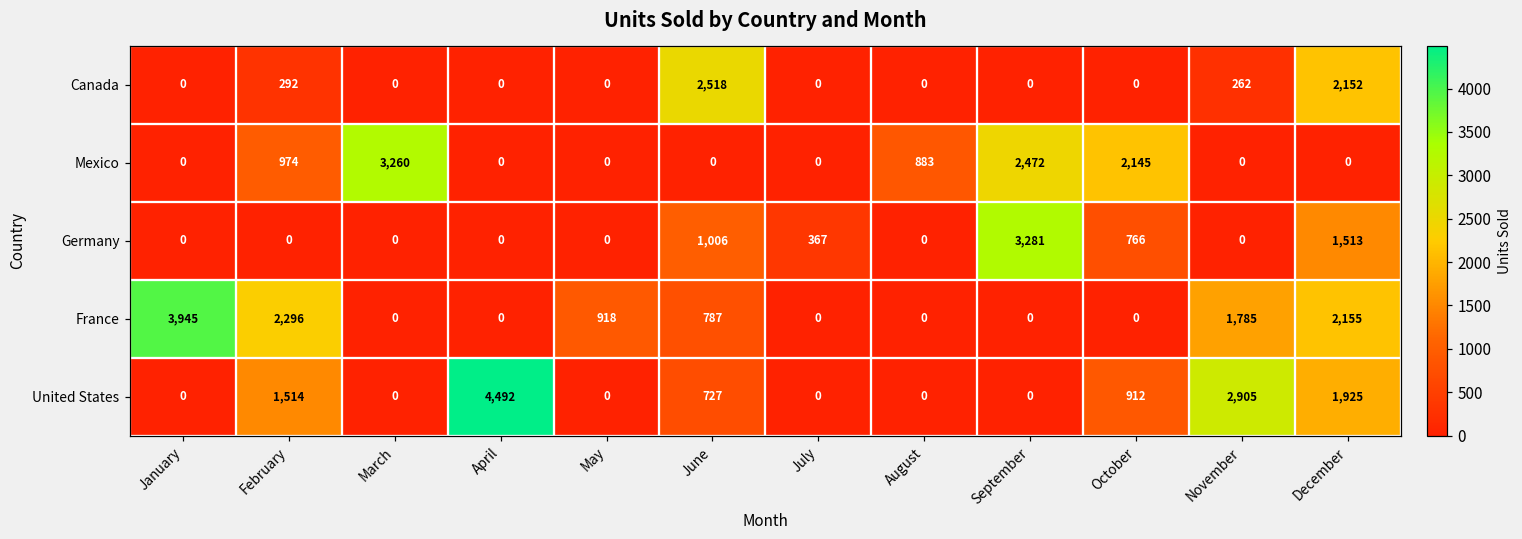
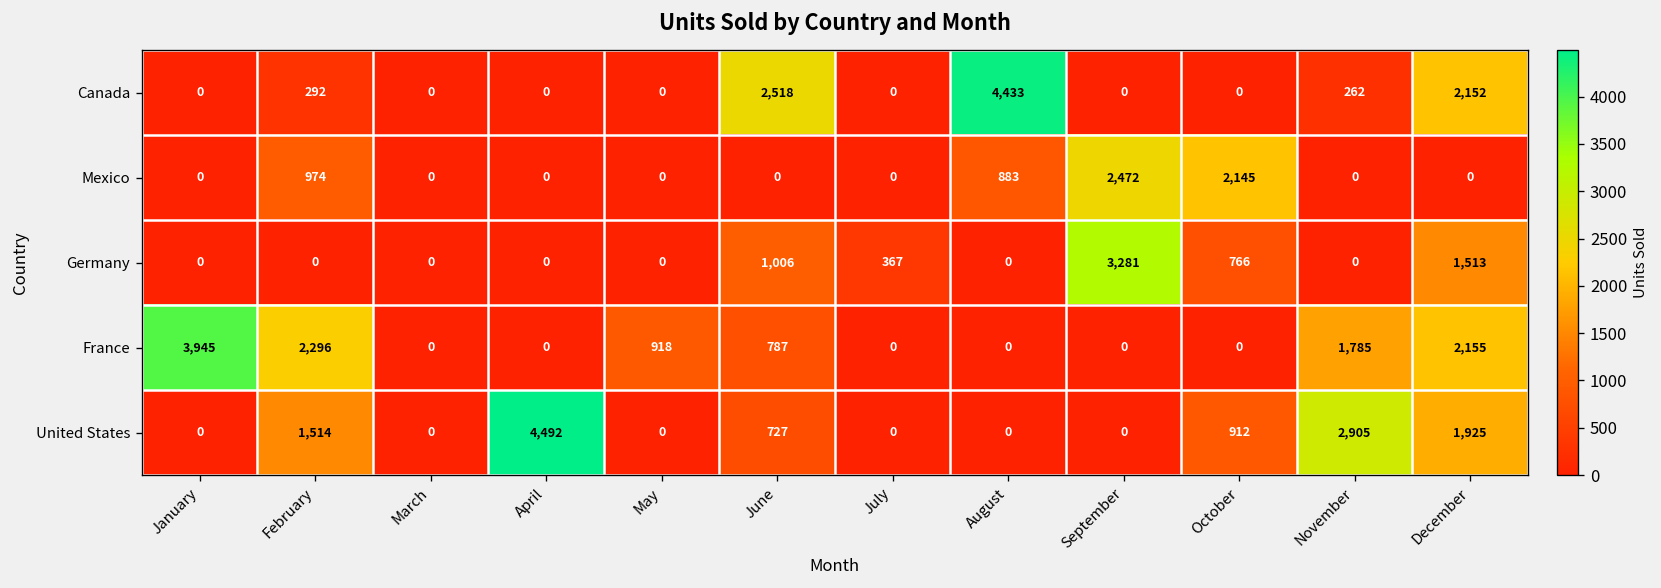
Canada, August: 0 -> 4,433
Mexico, March: 3,260 -> 0
